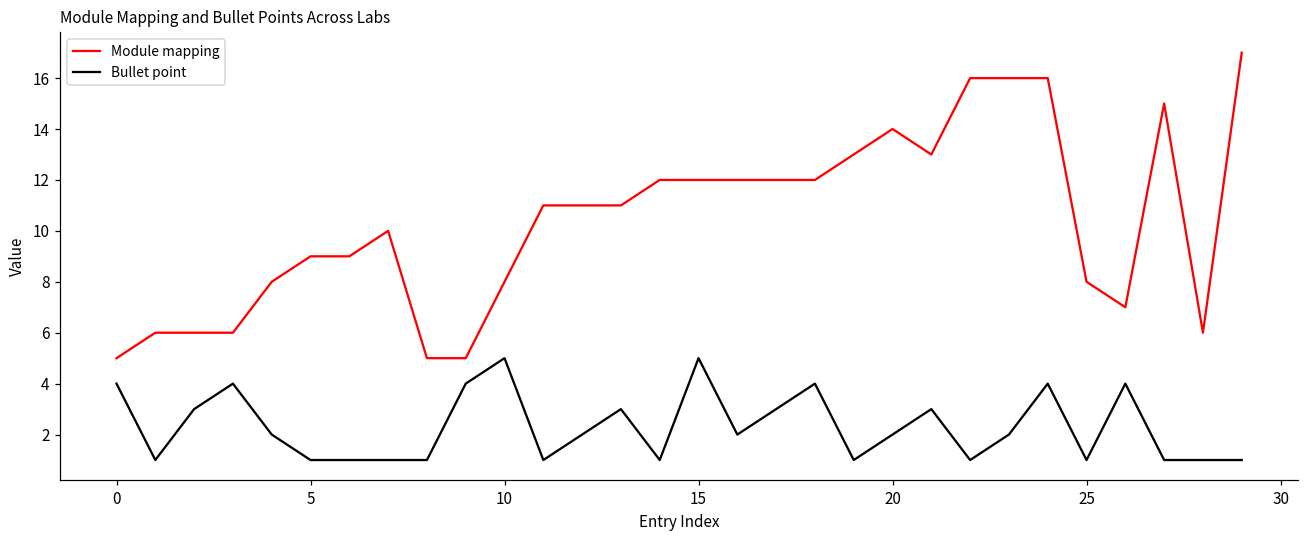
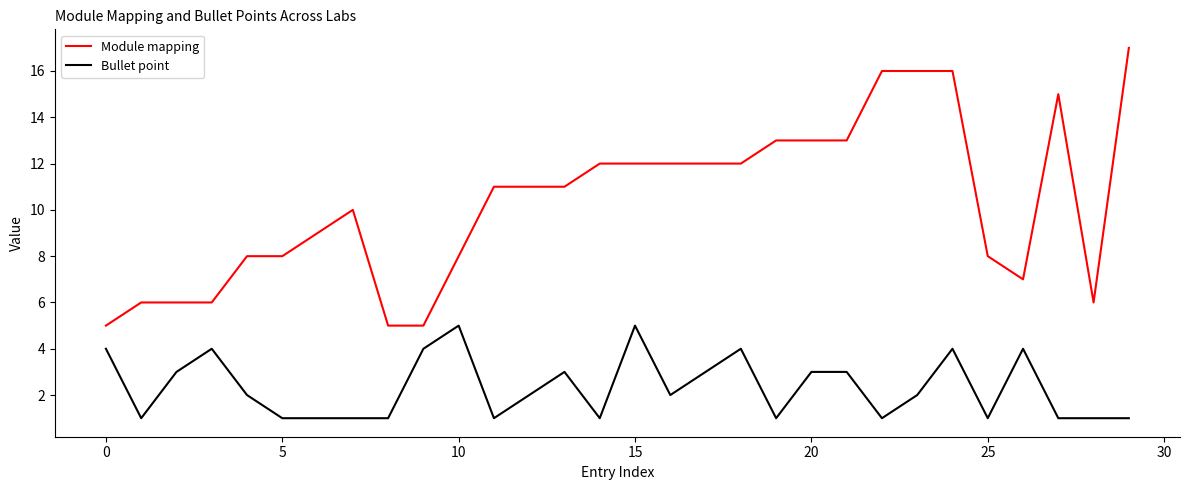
Module mapping, 5: 9 -> 8
Module mapping, 20: 14 -> 13
Bullet point, 20: 2 -> 3
